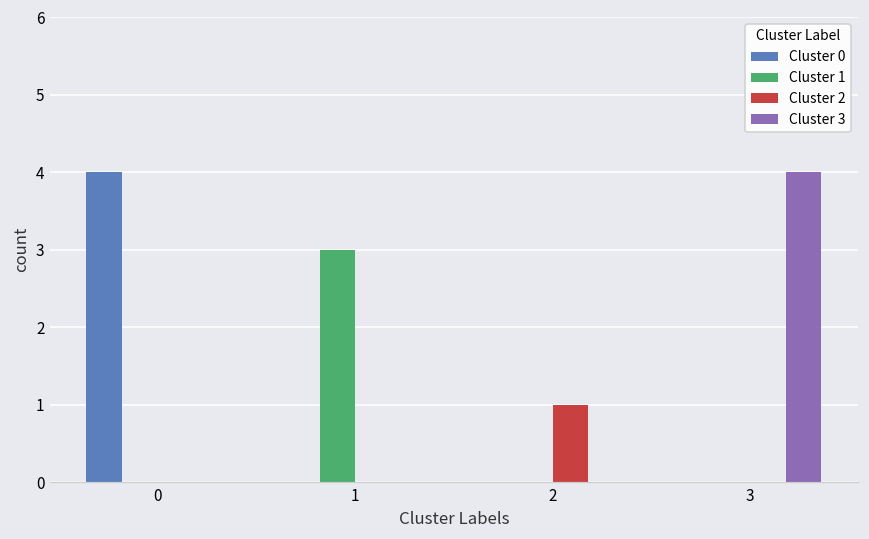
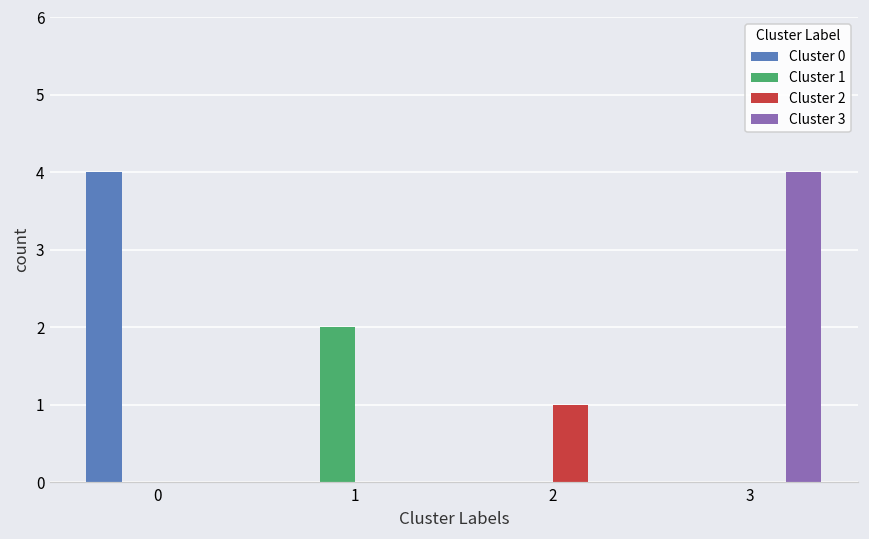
Cluster 1, 1: 3 -> 2
